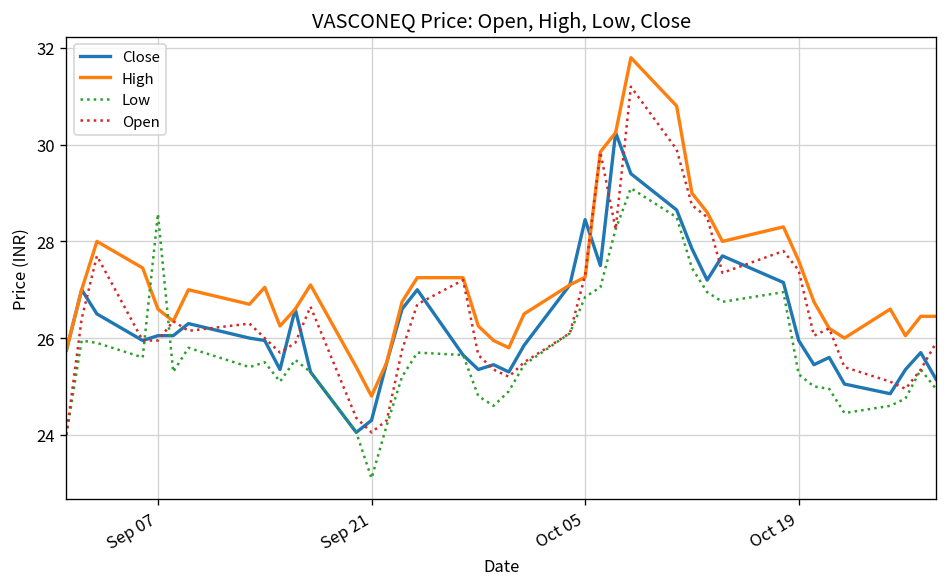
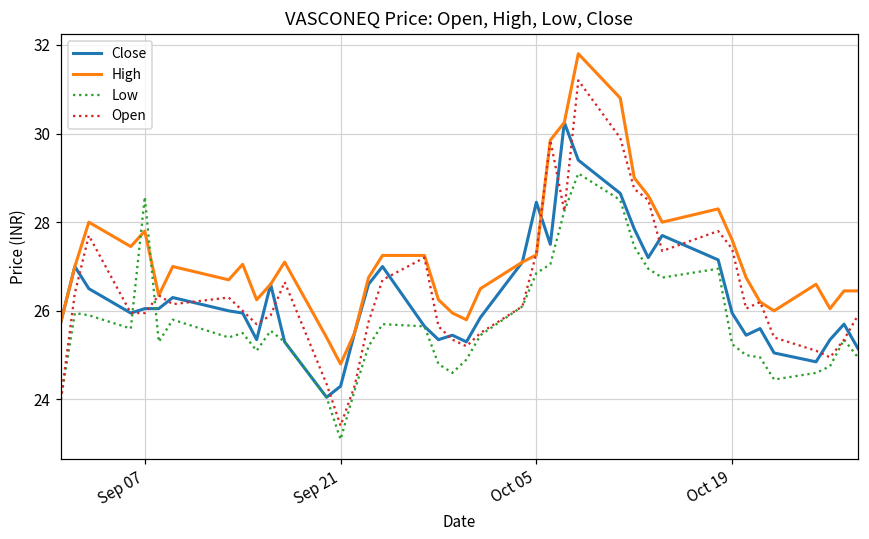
High, Sep 07: 26.6 -> 27.8
Open, Sep 21: 24.1 -> 23.4
